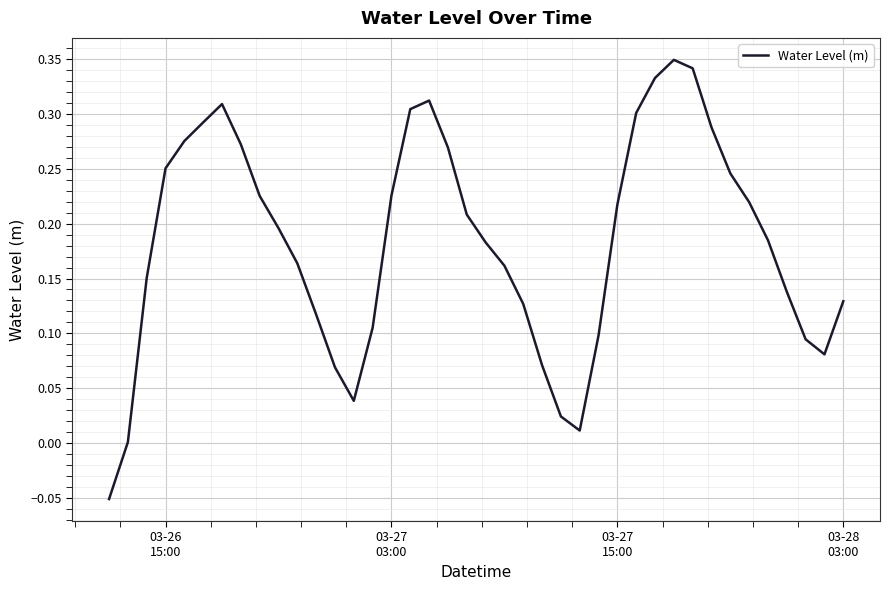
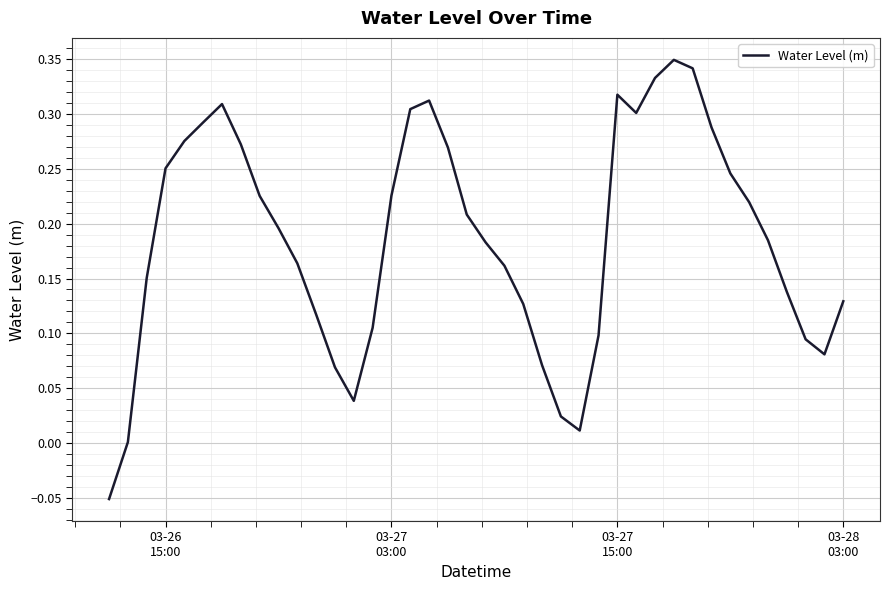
03-27 15:00: 0.217 -> 0.317
